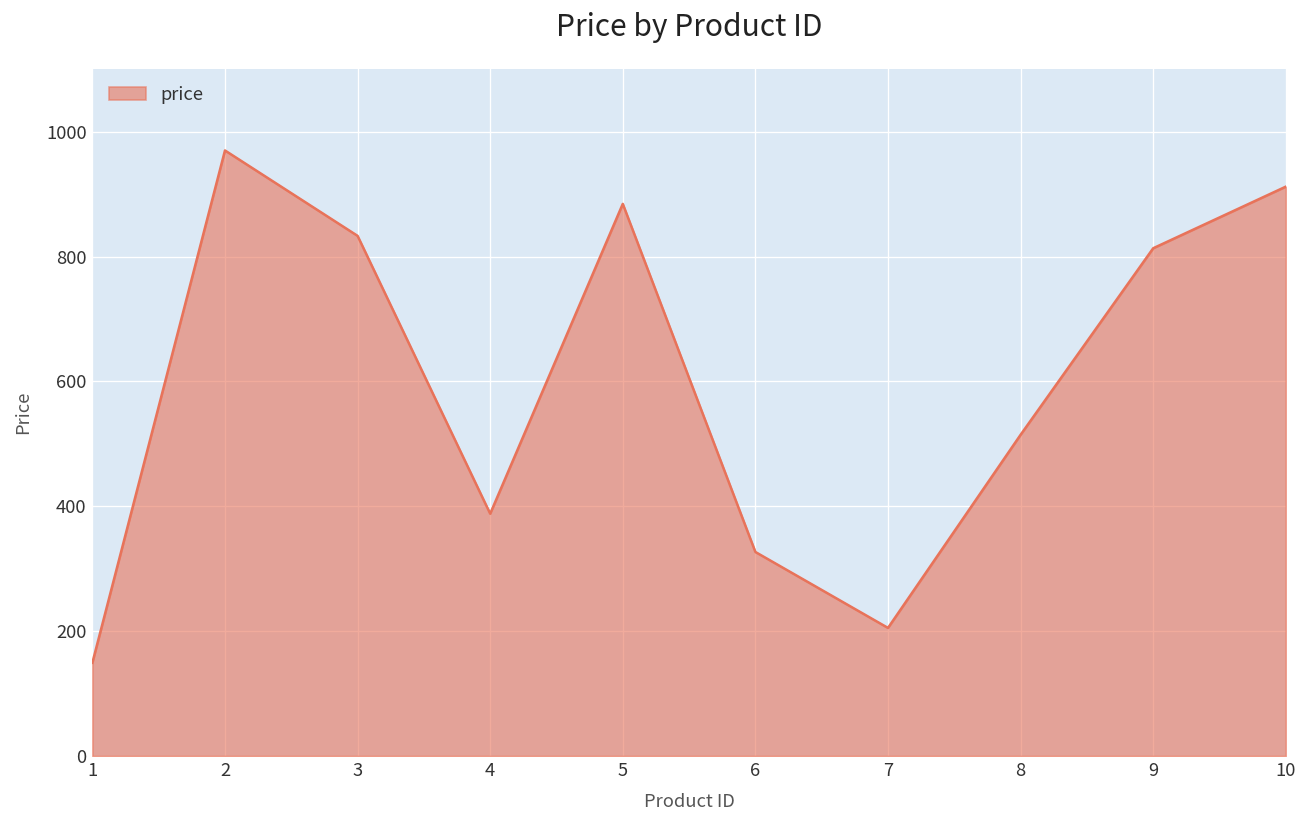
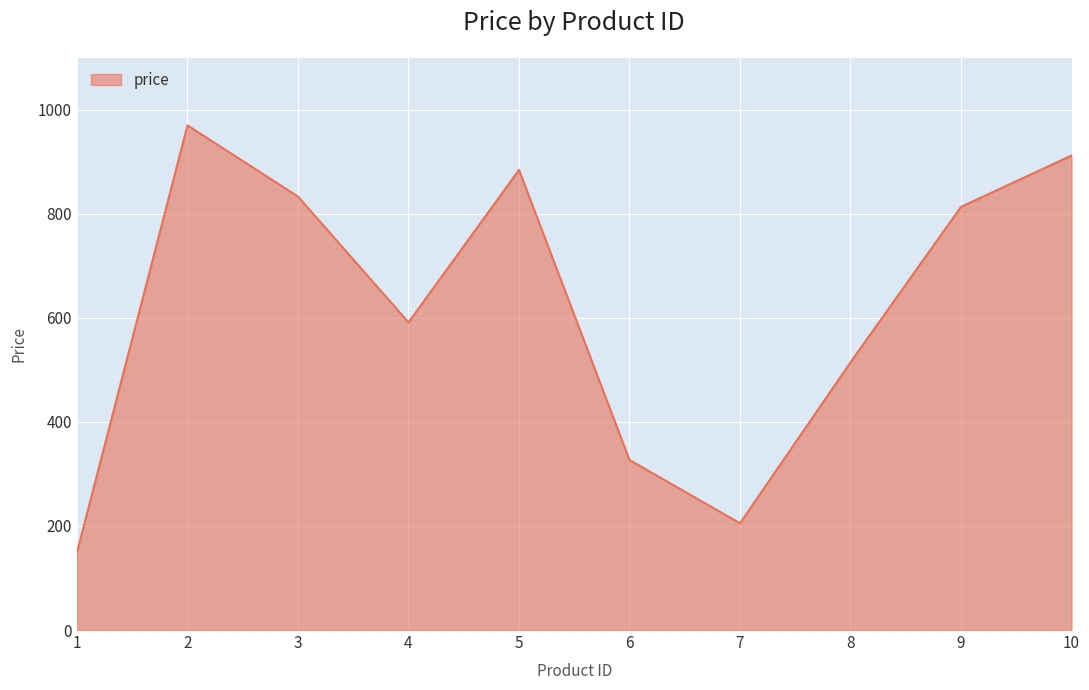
4: 390 -> 590
